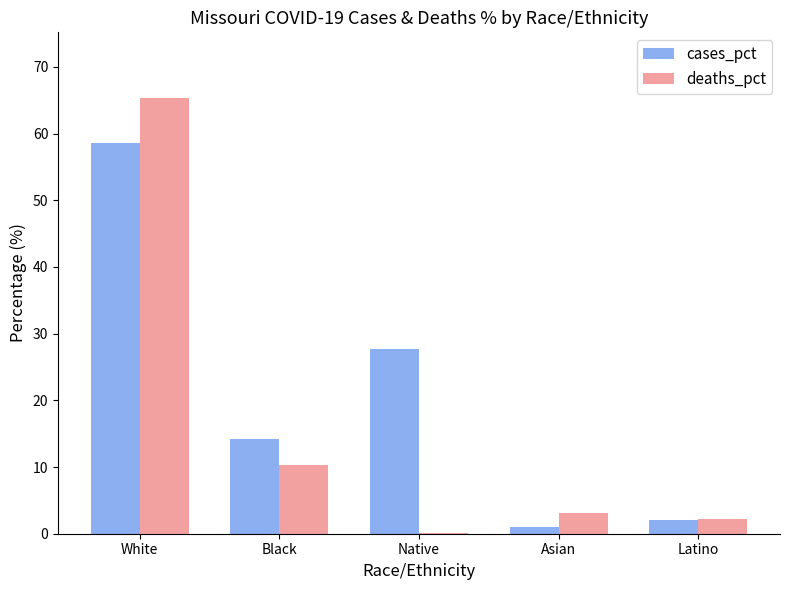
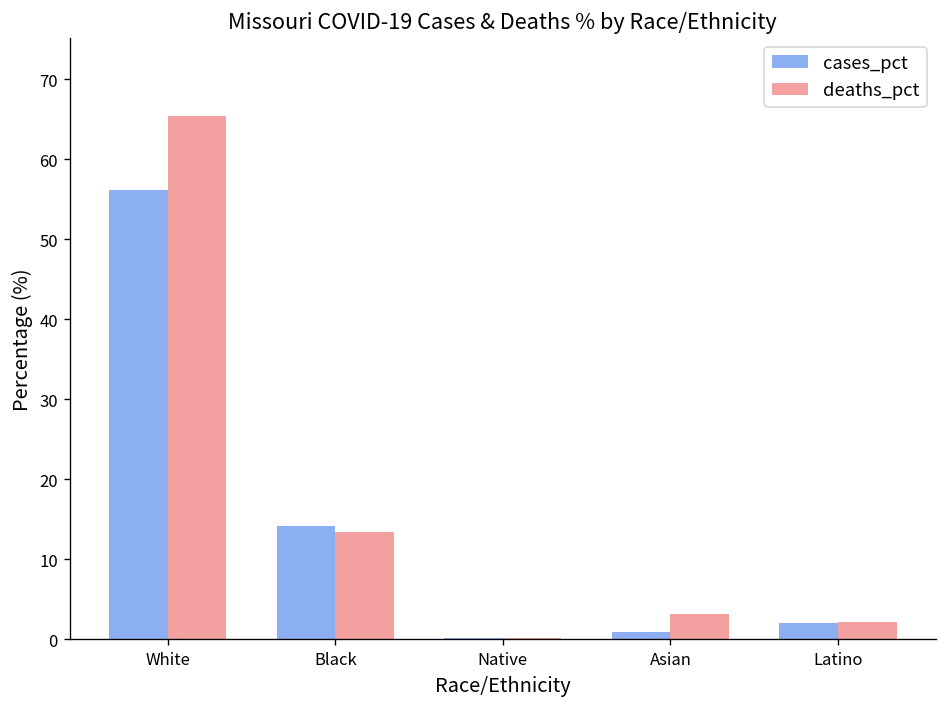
cases_pct, White: 59 -> 56
deaths_pct, Black: 10 -> 13
cases_pct, Native: 28 -> 0
